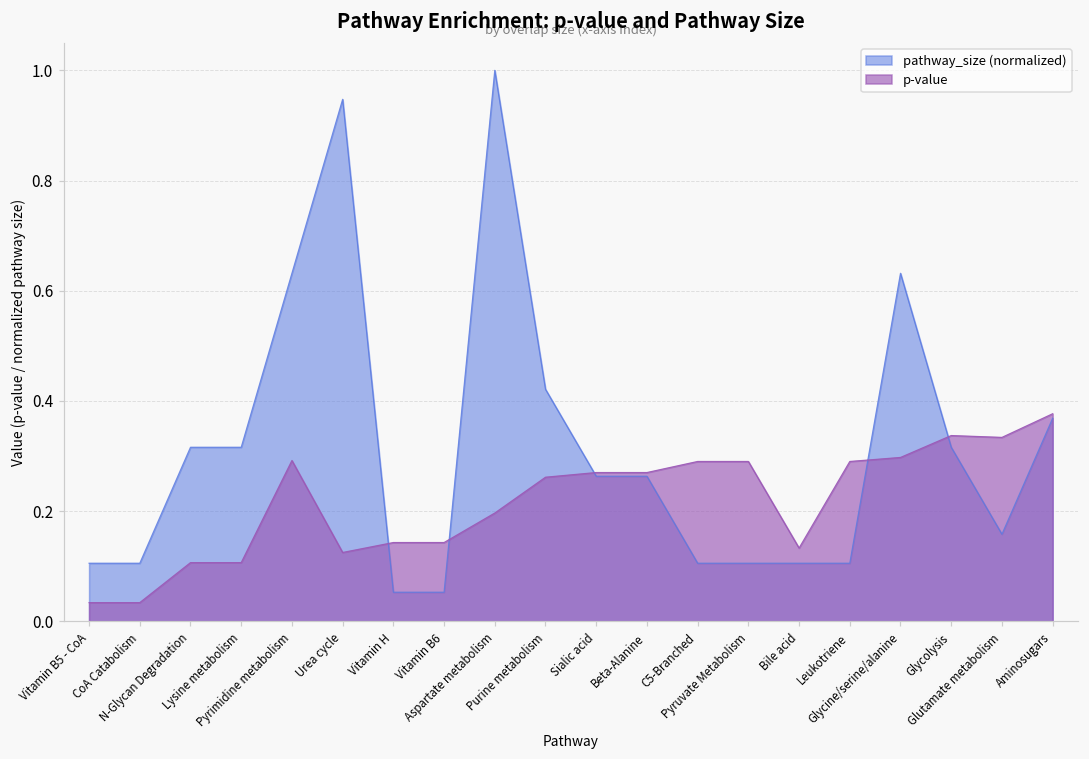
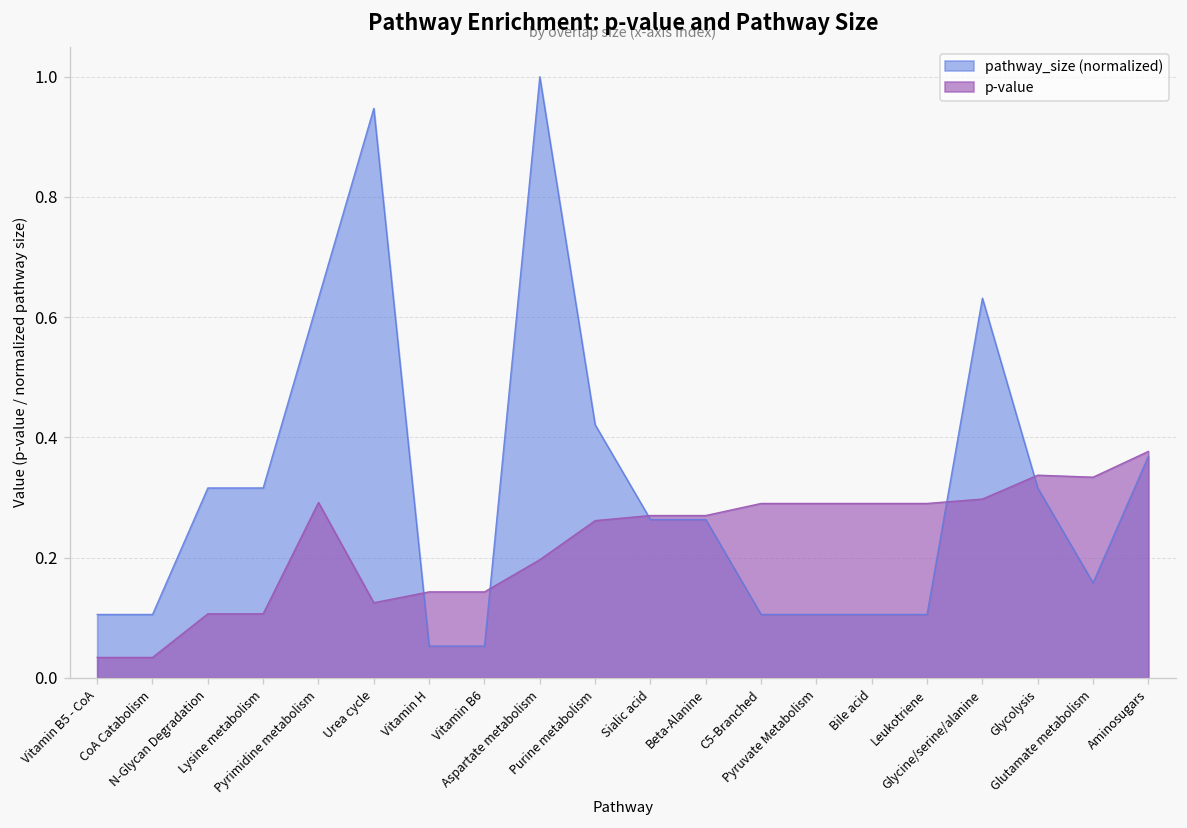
p-value, Bile acid: 0.13 -> 0.29
